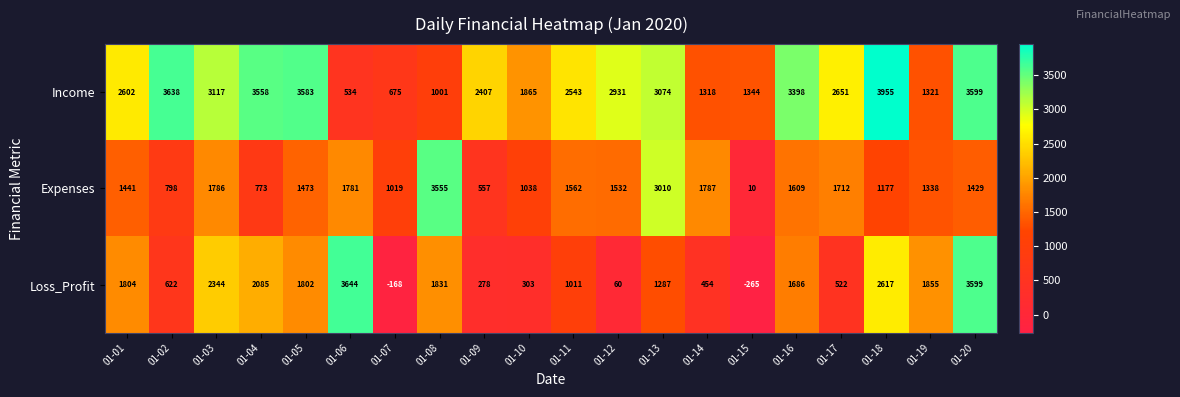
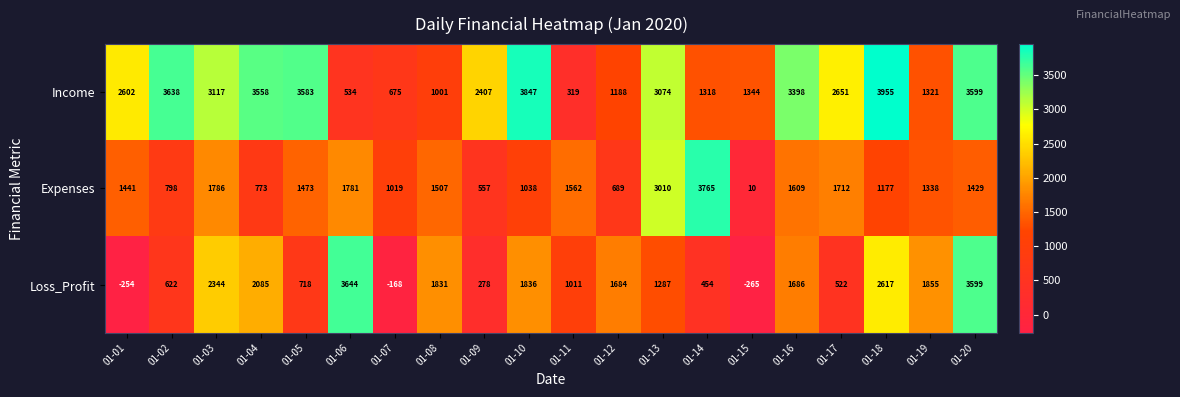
Income, 01-10: 1865 -> 3847
Income, 01-11: 2543 -> 319
Income, 01-12: 2931 -> 1188
Expenses, 01-08: 3555 -> 1507
Expenses, 01-12: 1532 -> 689
Expenses, 01-14: 1787 -> 3765
Loss_Profit, 01-01: 1804 -> -254
Loss_Profit, 01-05: 1802 -> 718
Loss_Profit, 01-10: 303 -> 1836
Loss_Profit, 01-12: 60 -> 1684
